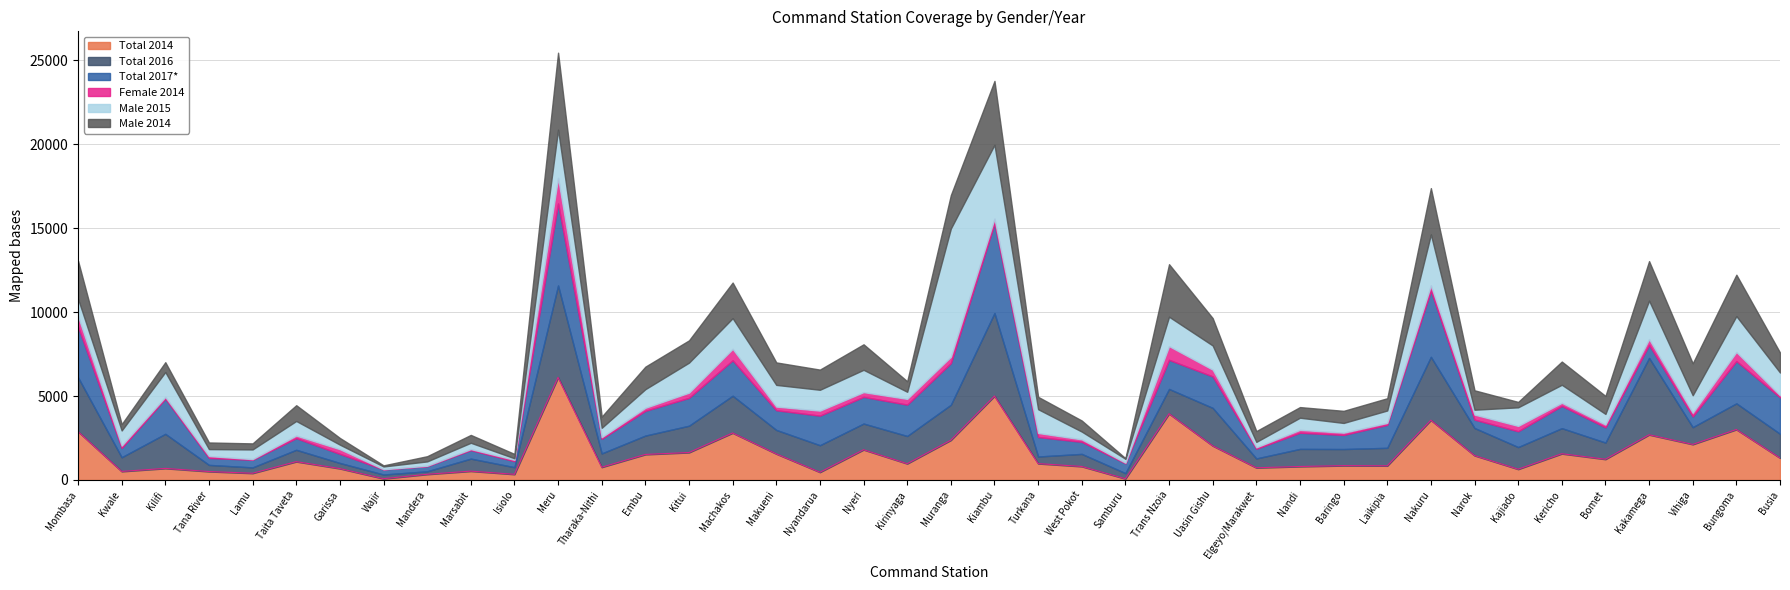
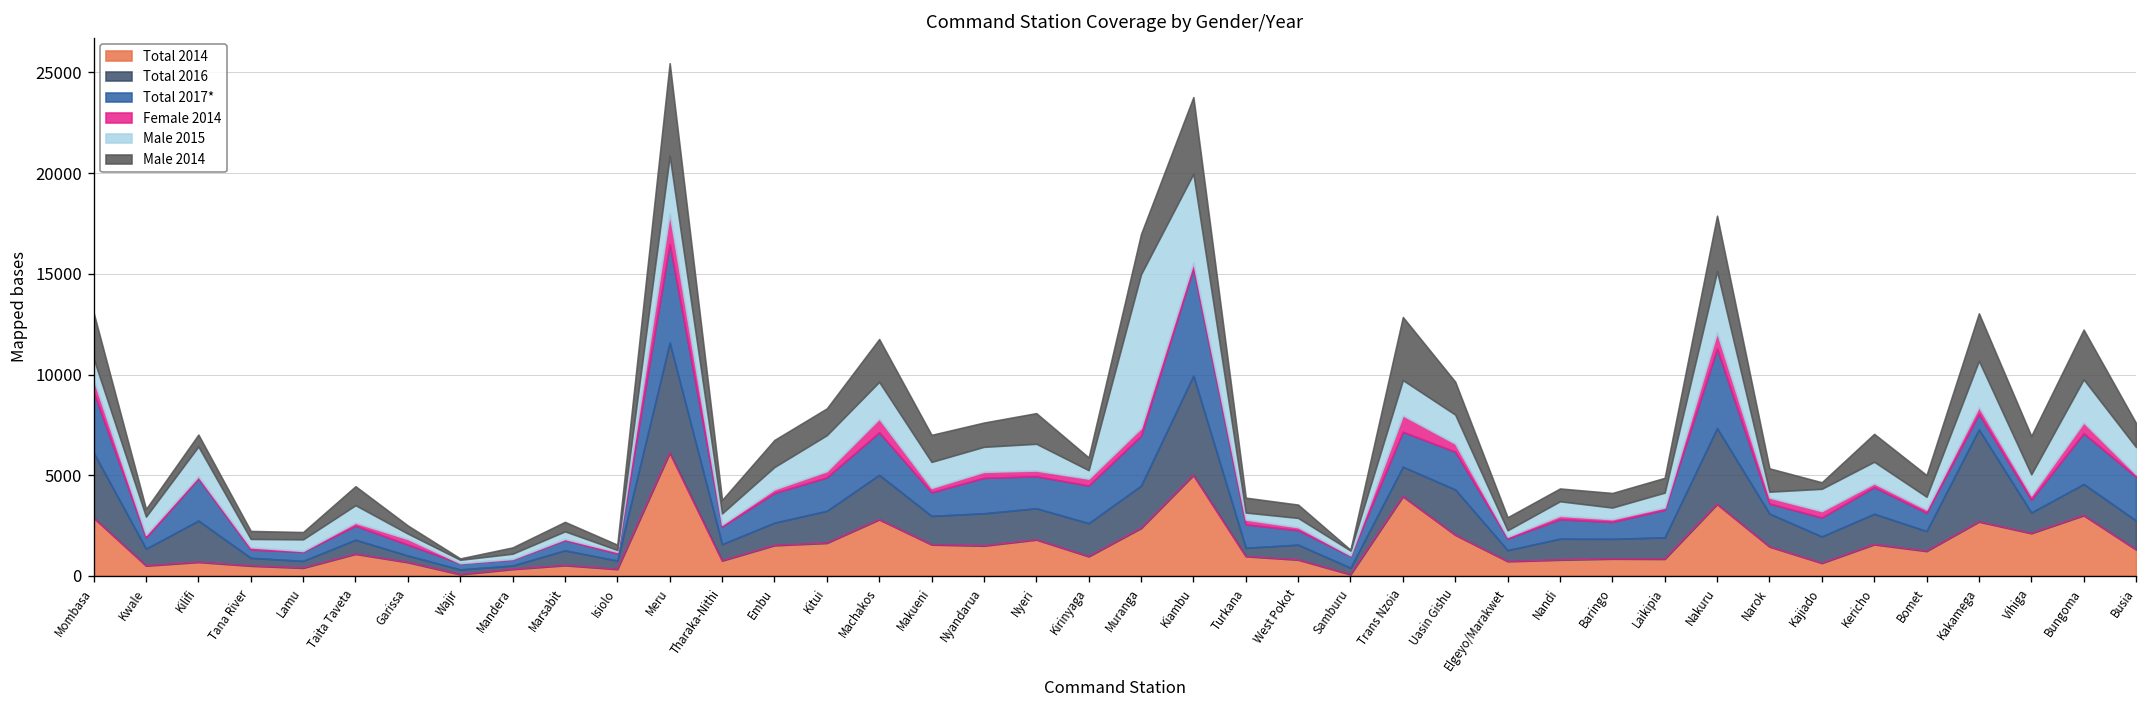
Total 2014, Nyandarua: 500 -> 1500
Male 2015, Turkana: 1400 -> 400
Female 2014, Nakuru: 300 -> 800
